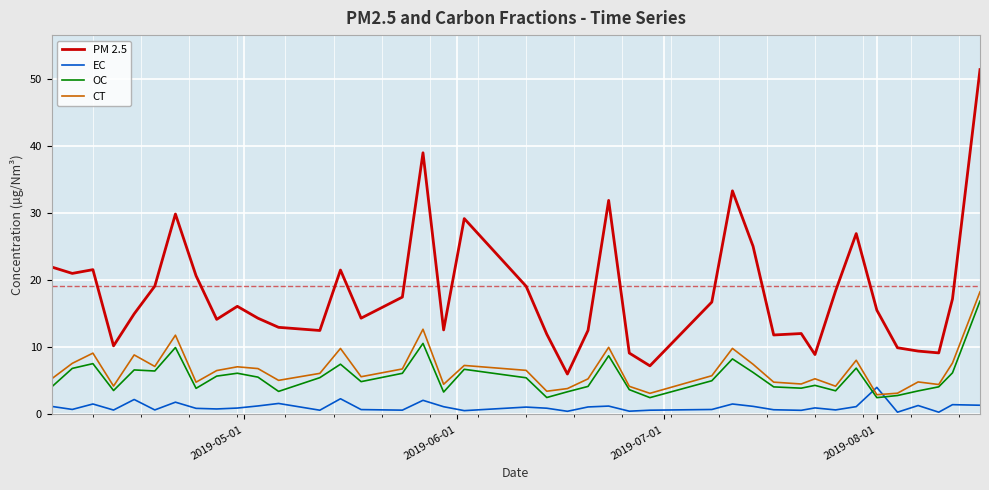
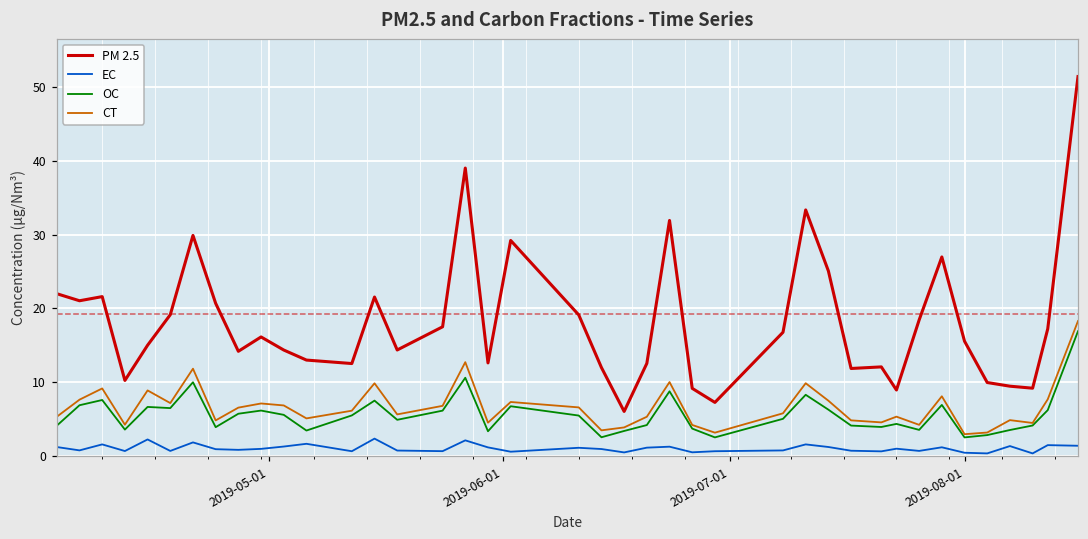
EC, 2019-08-01: 4 -> 0
